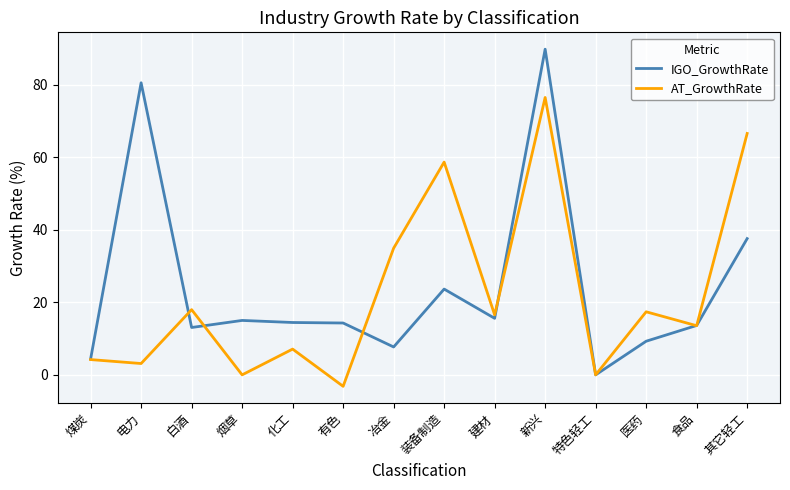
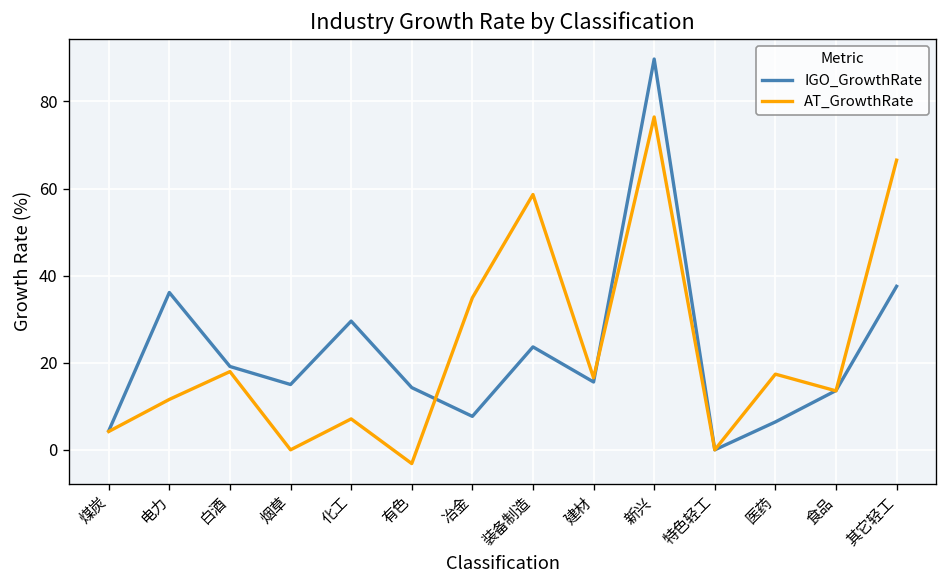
IGO_GrowthRate, 电力: 80 -> 36
AT_GrowthRate, 电力: 3 -> 12
IGO_GrowthRate, 白酒: 13 -> 19
IGO_GrowthRate, 化工: 14 -> 30
IGO_GrowthRate, 医药: 9 -> 6
